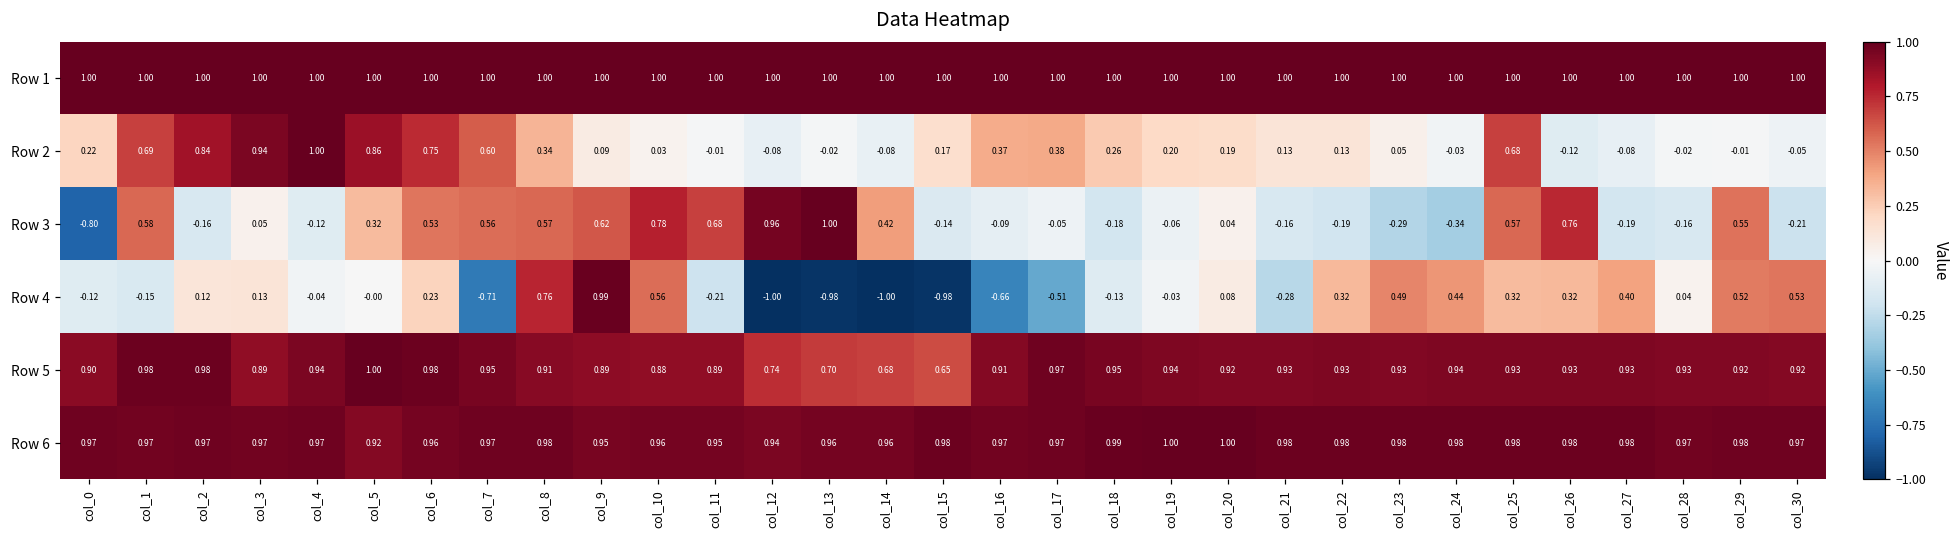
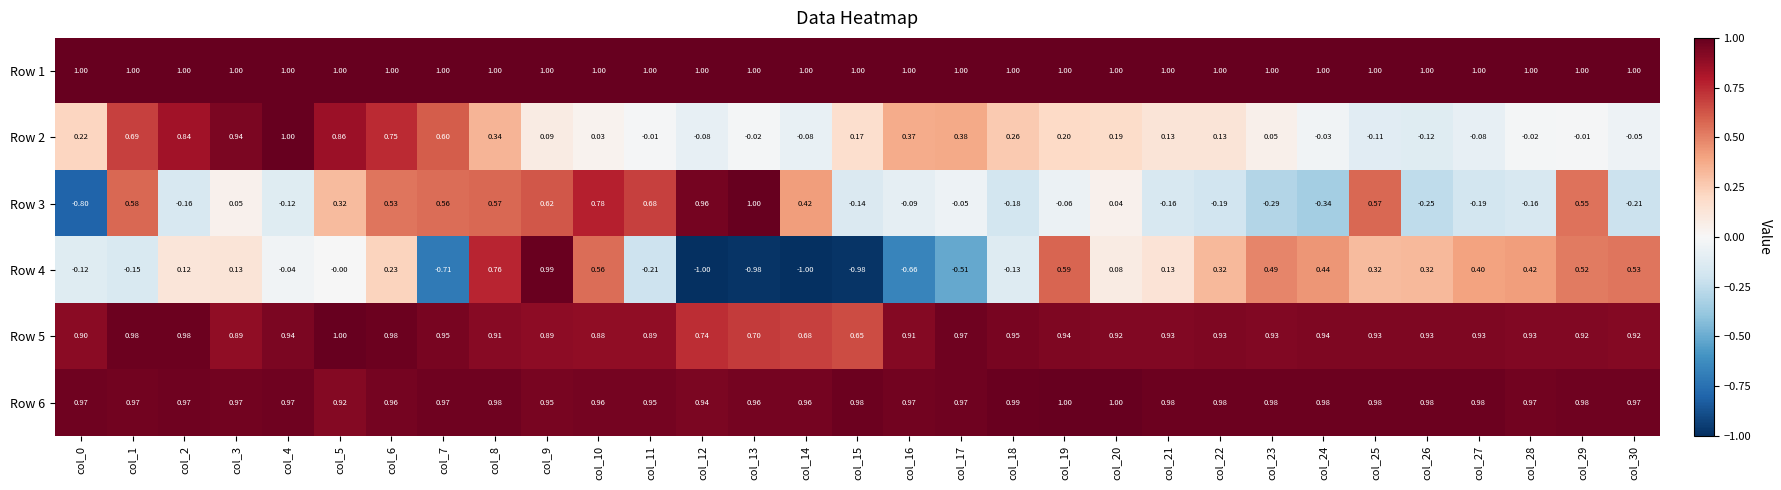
Row 2, col_25: 0.68 -> -0.11
Row 3, col_26: 0.76 -> -0.25
Row 4, col_19: -0.03 -> 0.59
Row 4, col_21: -0.28 -> 0.13
Row 4, col_28: 0.04 -> 0.42
